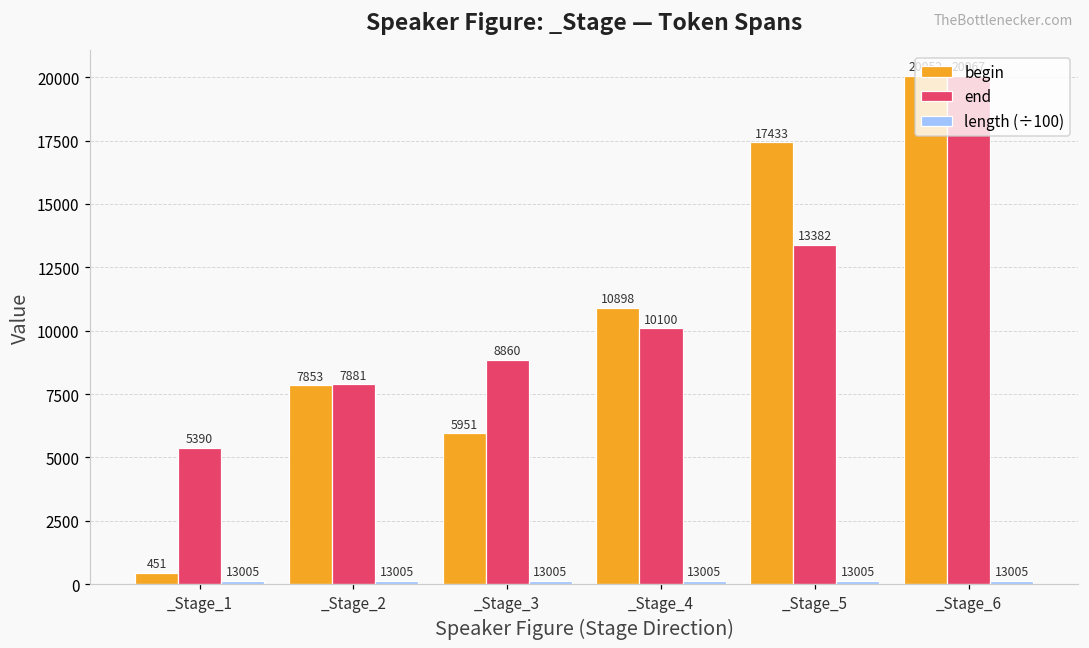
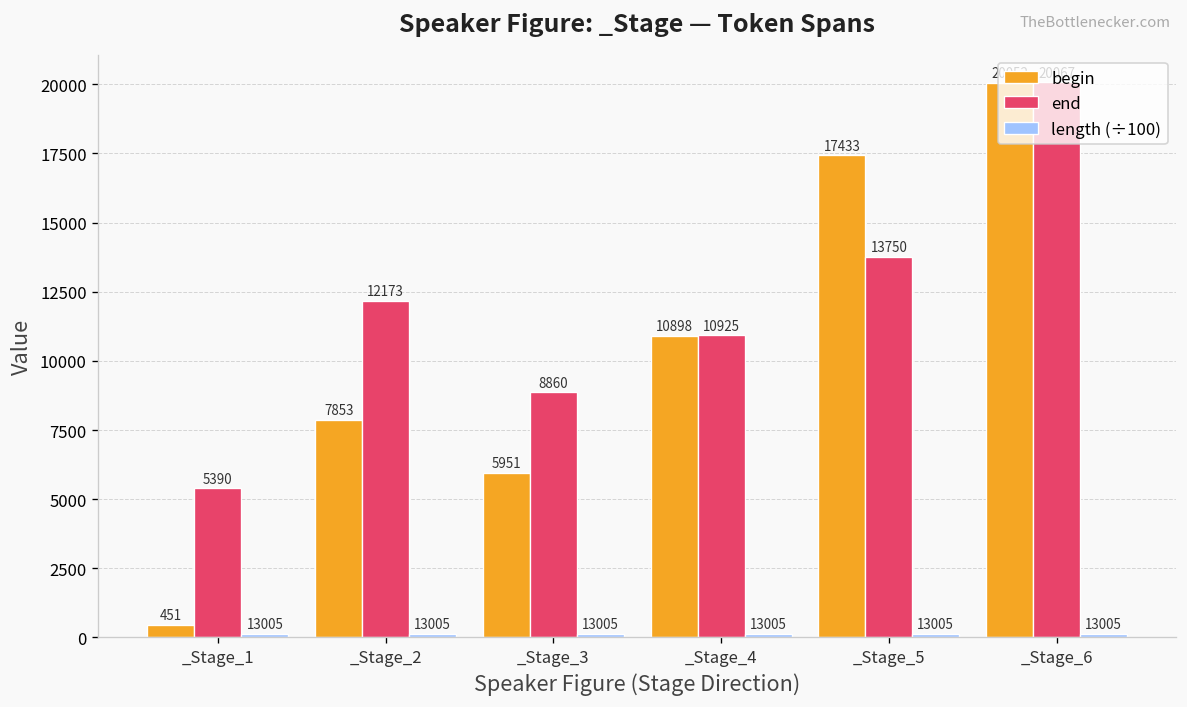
end, _Stage_2: 7881 -> 12173
end, _Stage_4: 10100 -> 10925
end, _Stage_5: 13382 -> 13750
